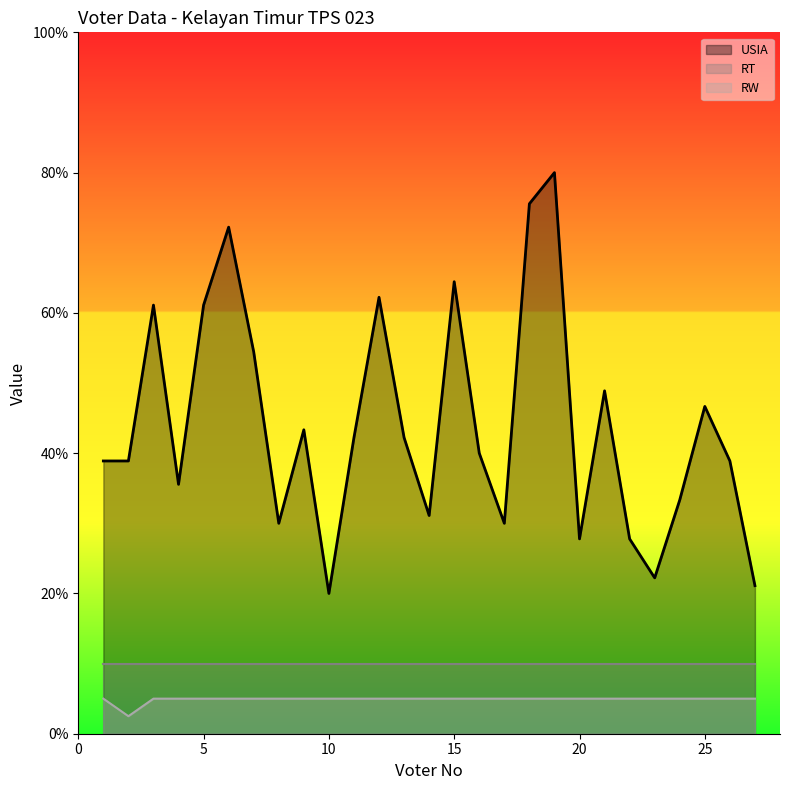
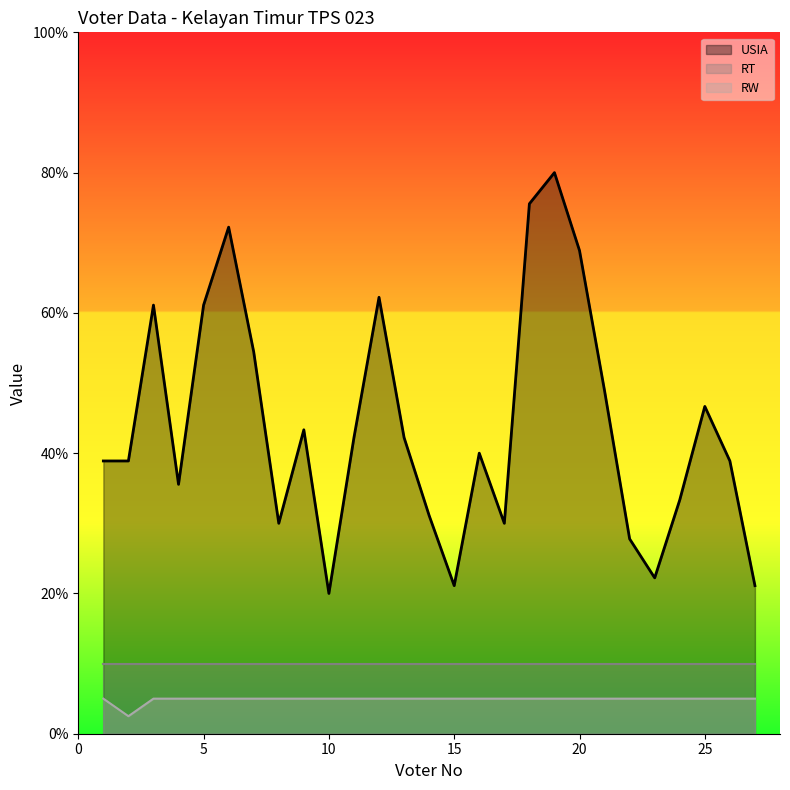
USIA, 15: 64% -> 21%
USIA, 20: 28% -> 69%
